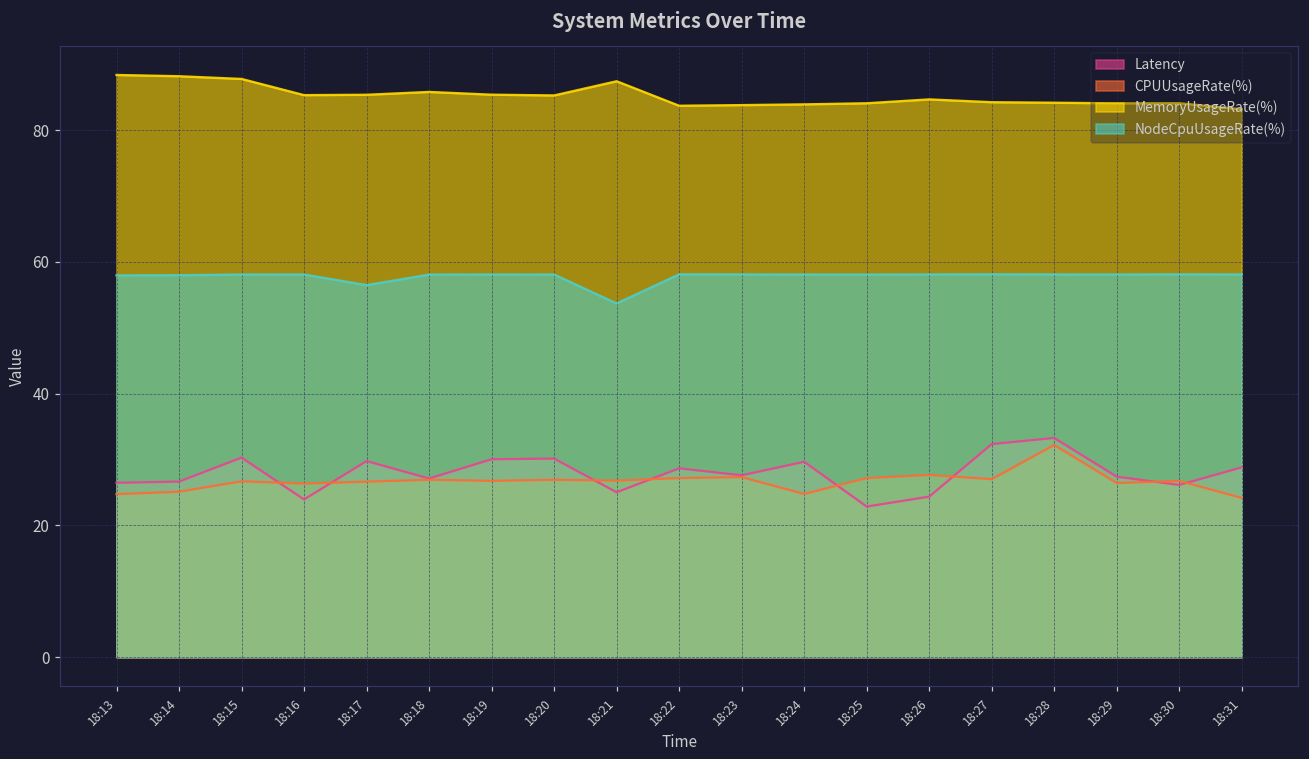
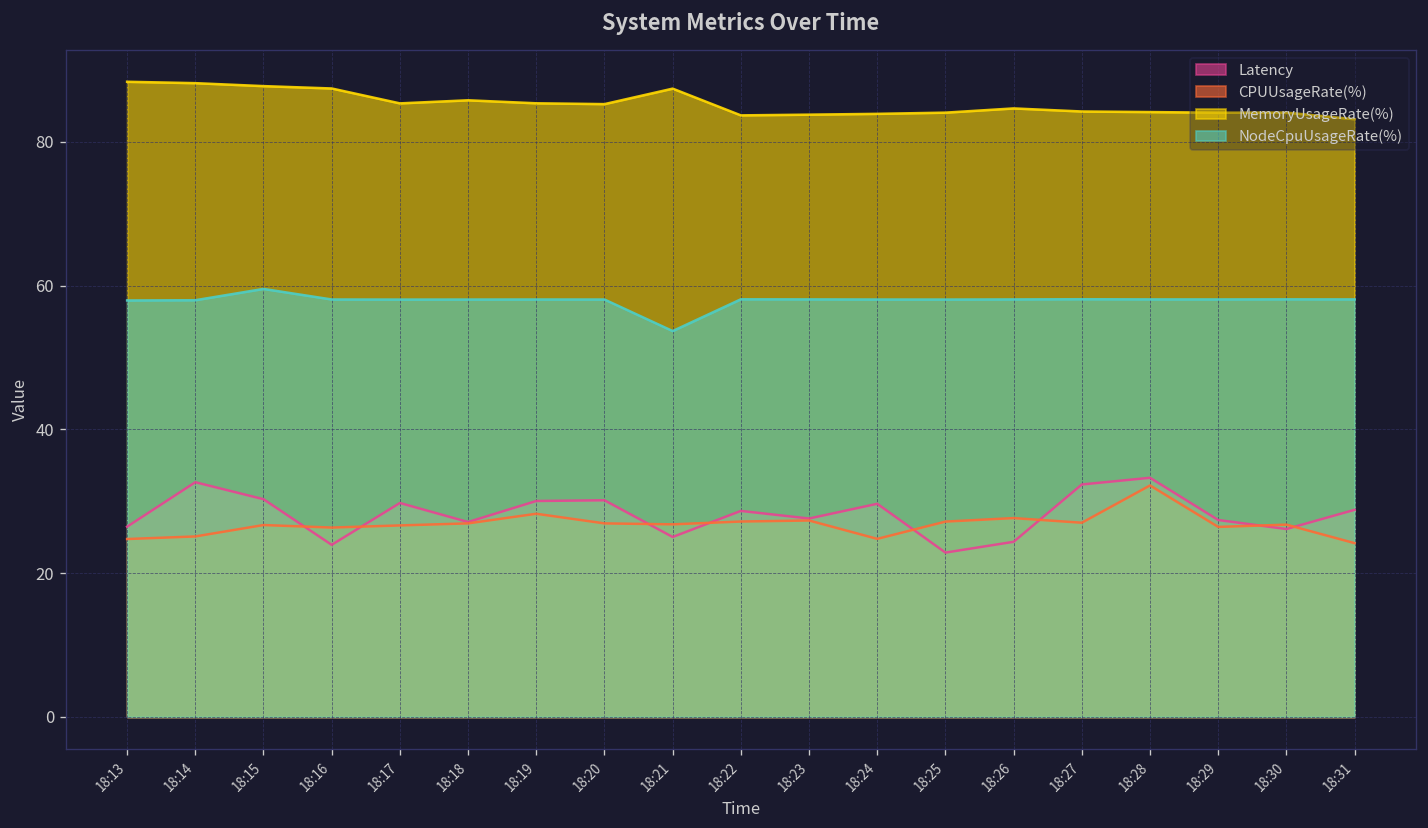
Latency, 18:14: 27 -> 33
NodeCpuUsageRate(%), 18:15: 58 -> 60
MemoryUsageRate(%), 18:16: 85 -> 87
NodeCpuUsageRate(%), 18:17: 56 -> 58
CPUUsageRate(%), 18:19: 27 -> 28
